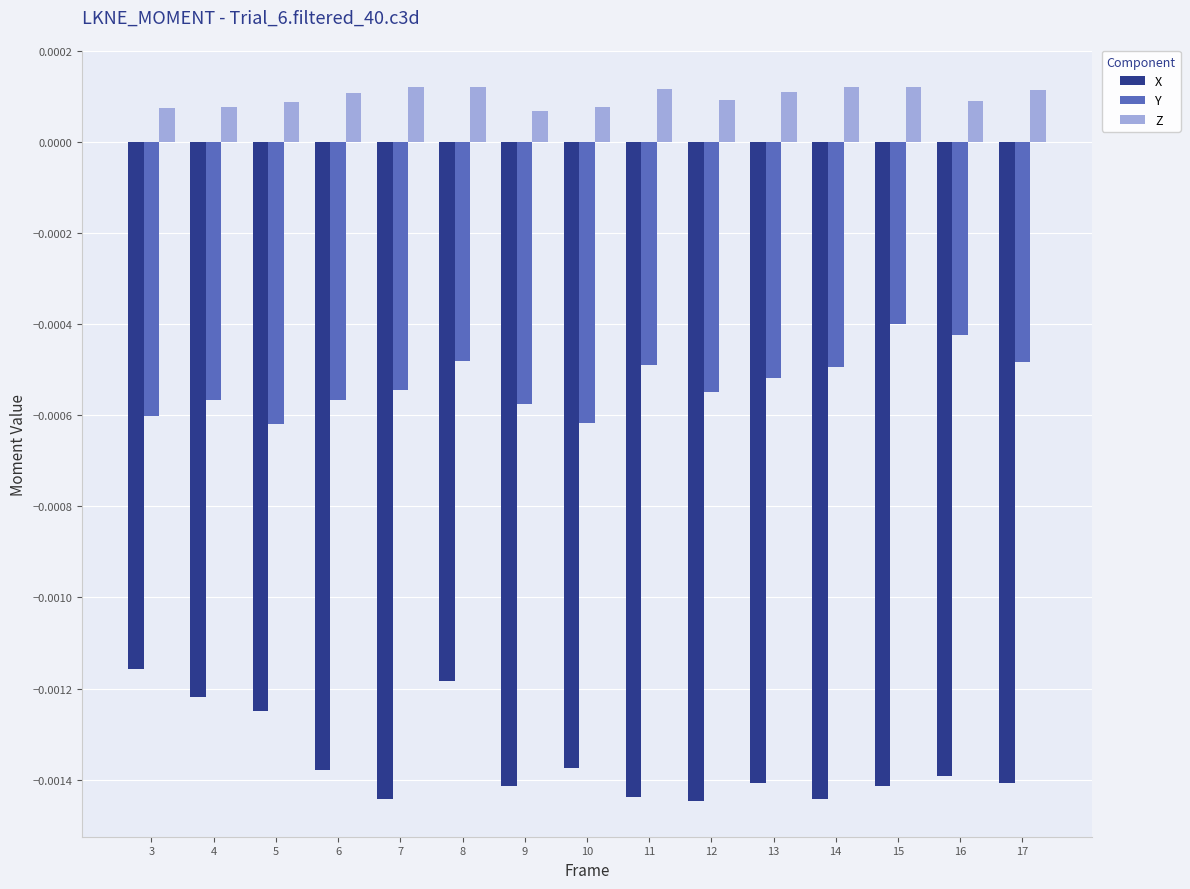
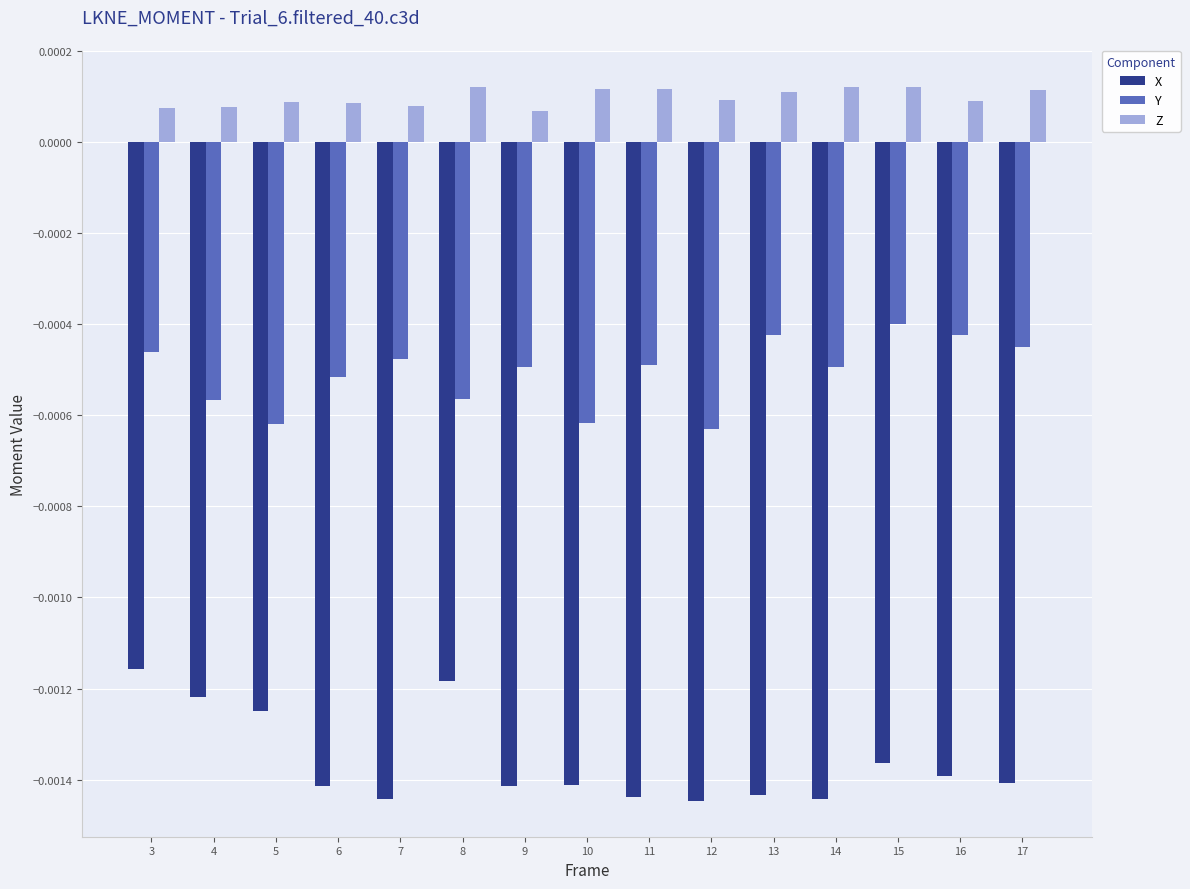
Y, 3: -0.00060 -> -0.00046
X, 6: -0.00138 -> -0.00141
Y, 6: -0.00057 -> -0.00052
Z, 6: 0.00011 -> 0.00009
Y, 7: -0.00054 -> -0.00048
Z, 7: 0.00012 -> 0.00008
Y, 8: -0.00048 -> -0.00056
Y, 9: -0.00058 -> -0.00049
X, 10: -0.00137 -> -0.00141
Z, 10: 0.00008 -> 0.00012
Y, 12: -0.00055 -> -0.00063
X, 13: -0.00141 -> -0.00143
Y, 13: -0.00052 -> -0.00042
X, 15: -0.00141 -> -0.00136
Y, 17: -0.00048 -> -0.00045
